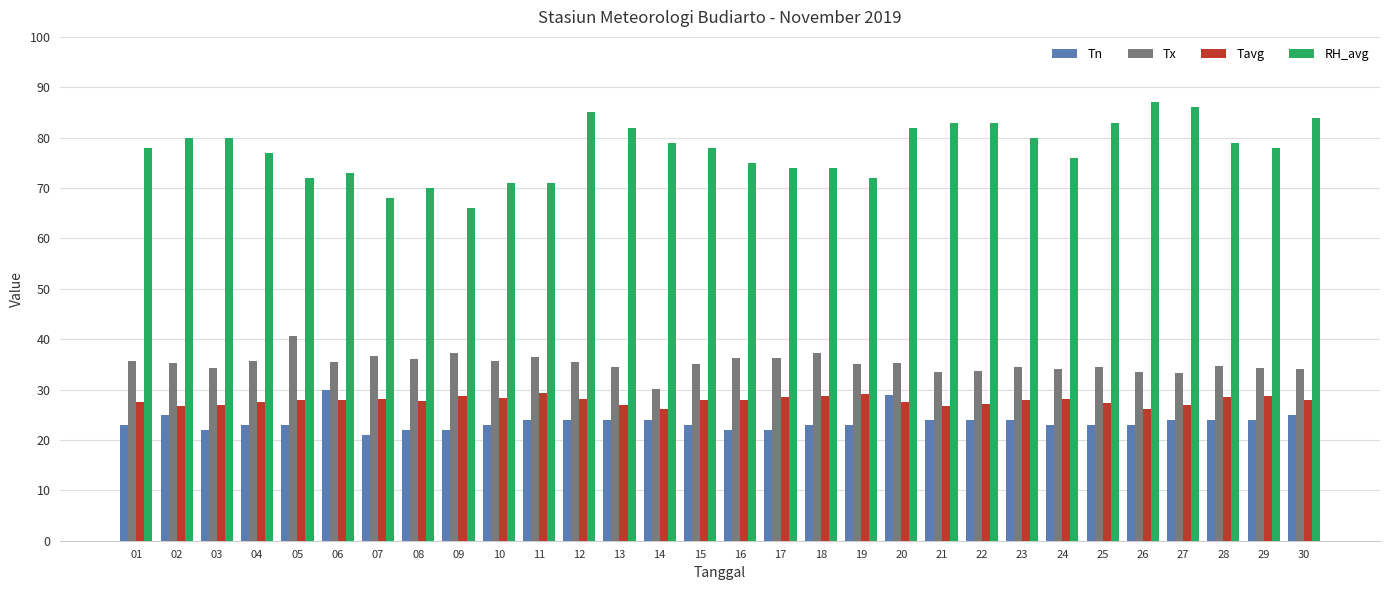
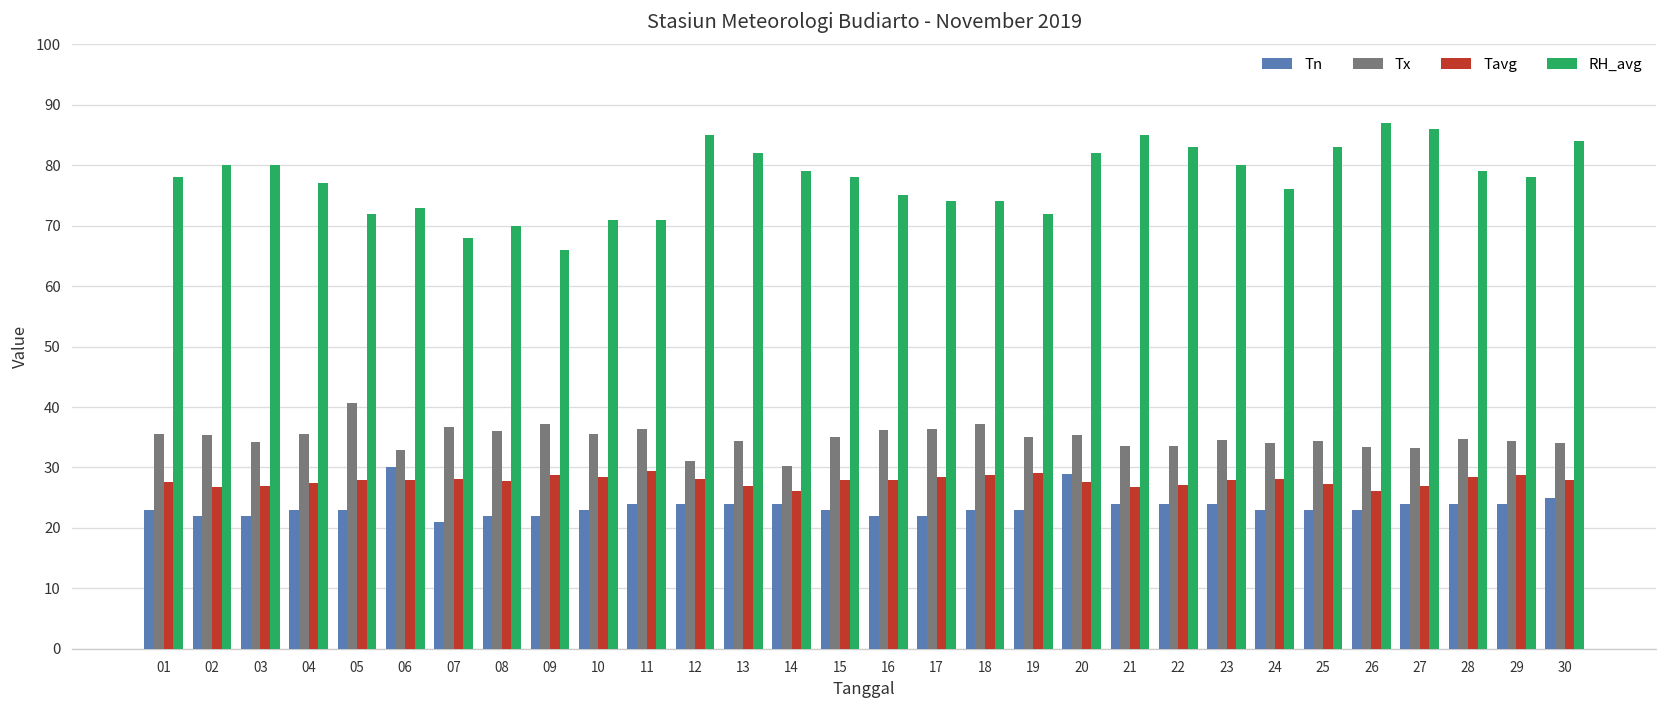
Tn, 02: 25 -> 22
Tx, 06: 35 -> 33
Tx, 12: 35 -> 31
RH_avg, 21: 83 -> 85
